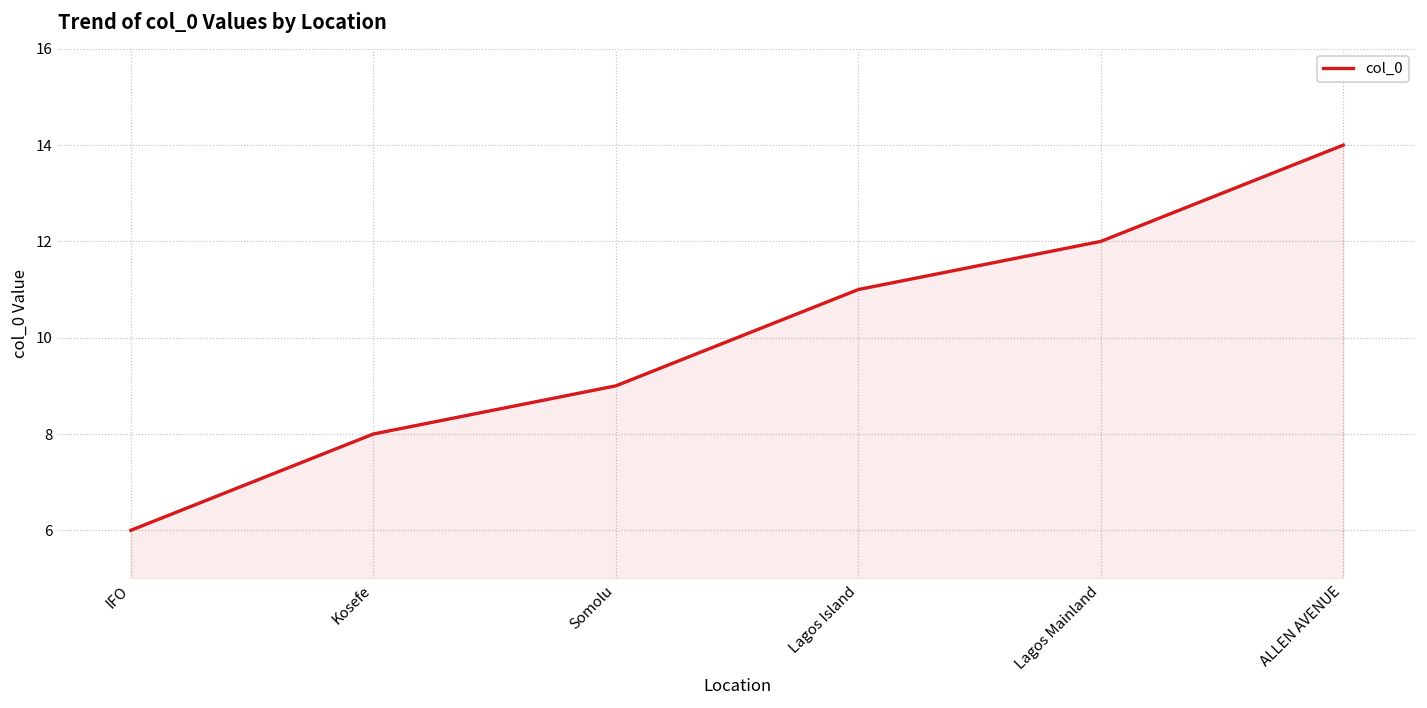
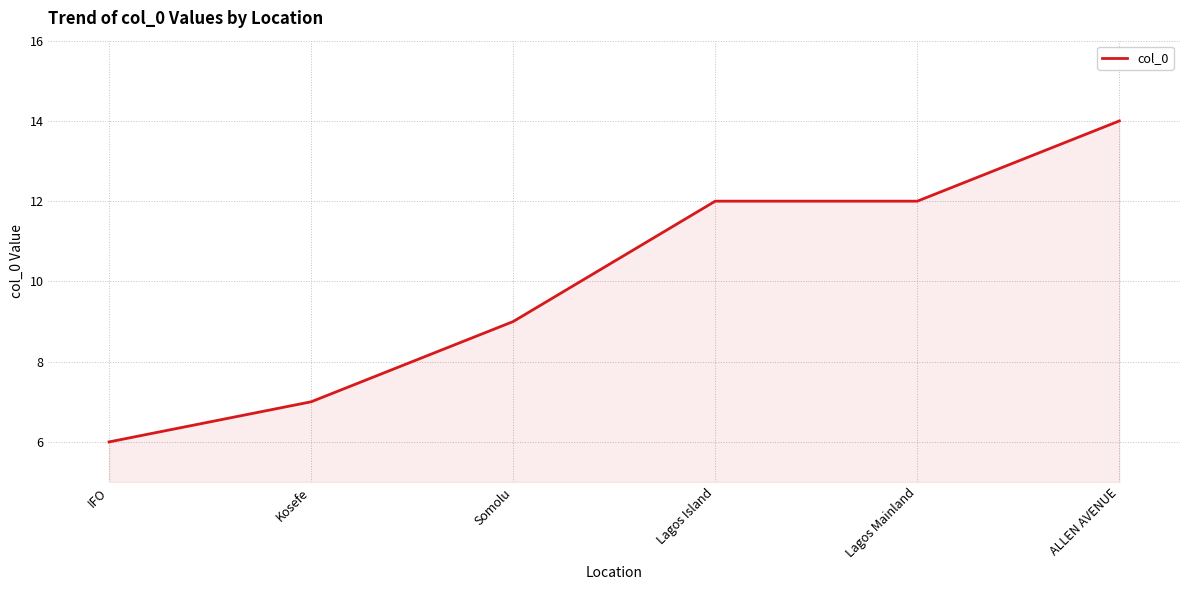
Kosefe: 8 -> 7
Lagos Island: 11 -> 12
